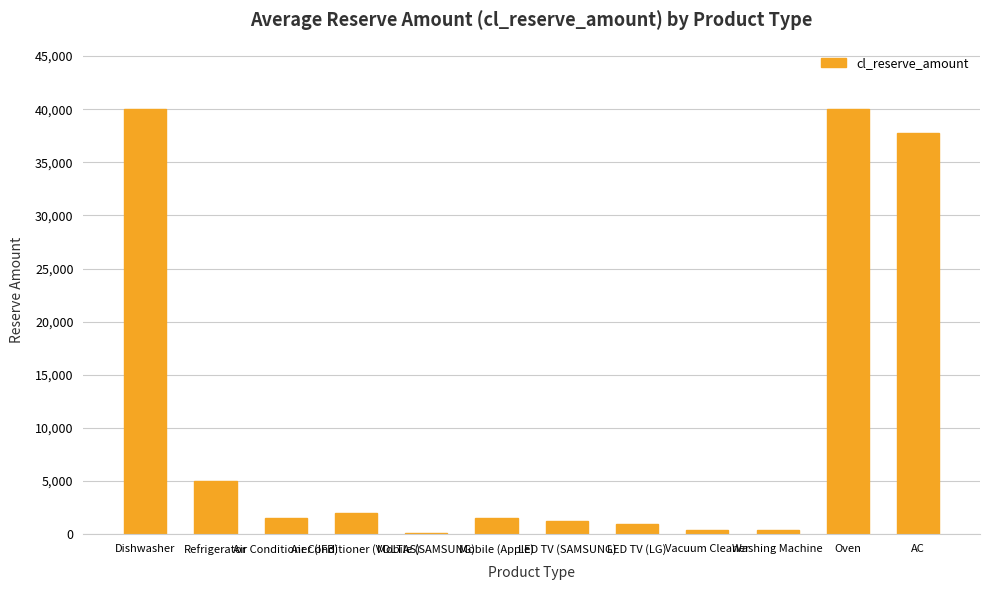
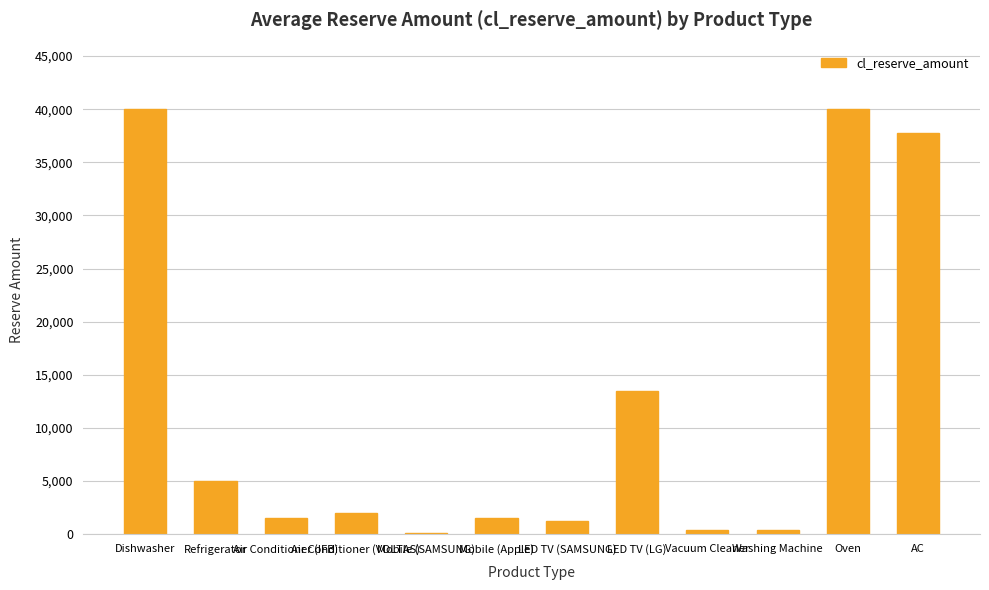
LED TV (LG): 1,000 -> 13,400
